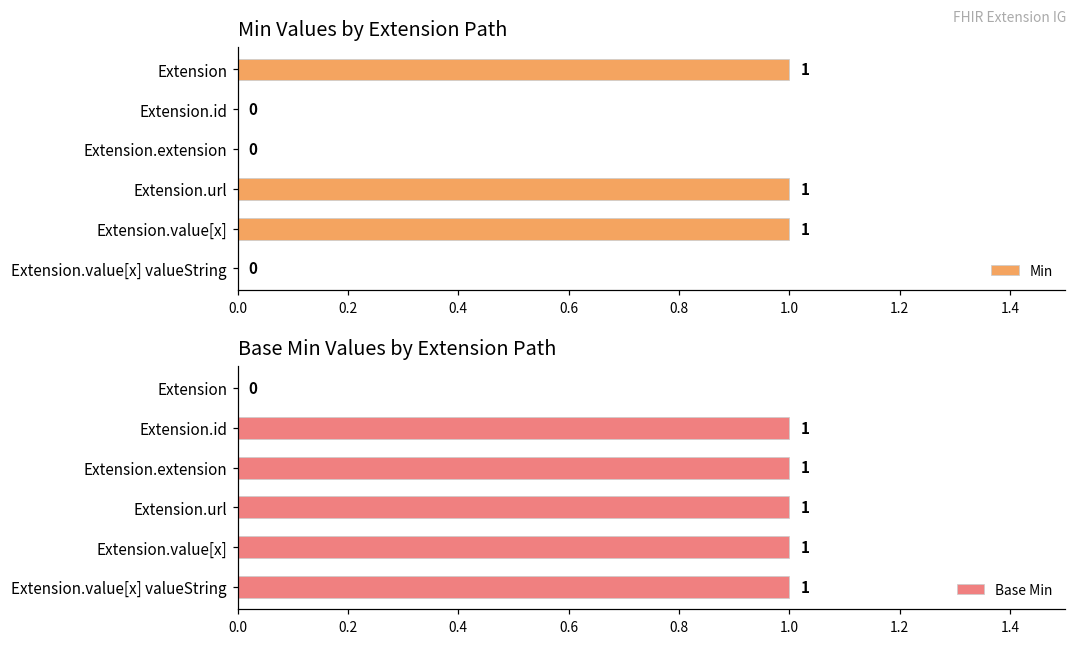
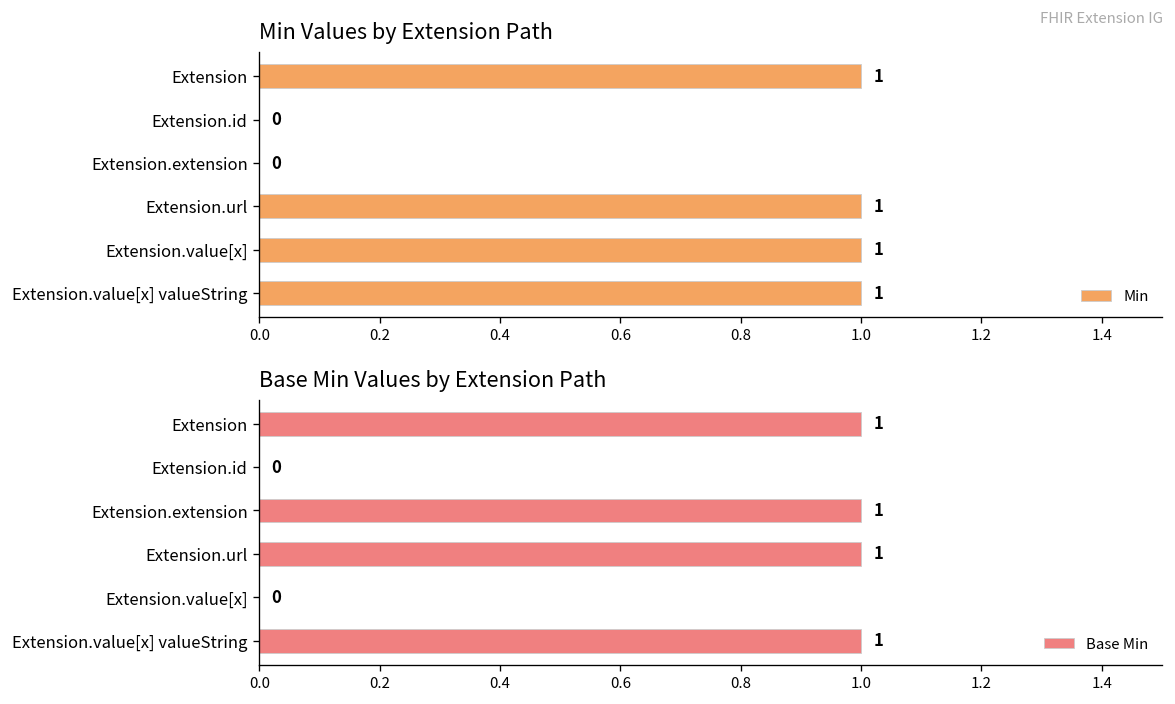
Min Values by Extension Path, Extension.value[x] valueString: 0 -> 1
Base Min Values by Extension Path, Extension: 0 -> 1
Base Min Values by Extension Path, Extension.id: 1 -> 0
Base Min Values by Extension Path, Extension.value[x]: 1 -> 0
